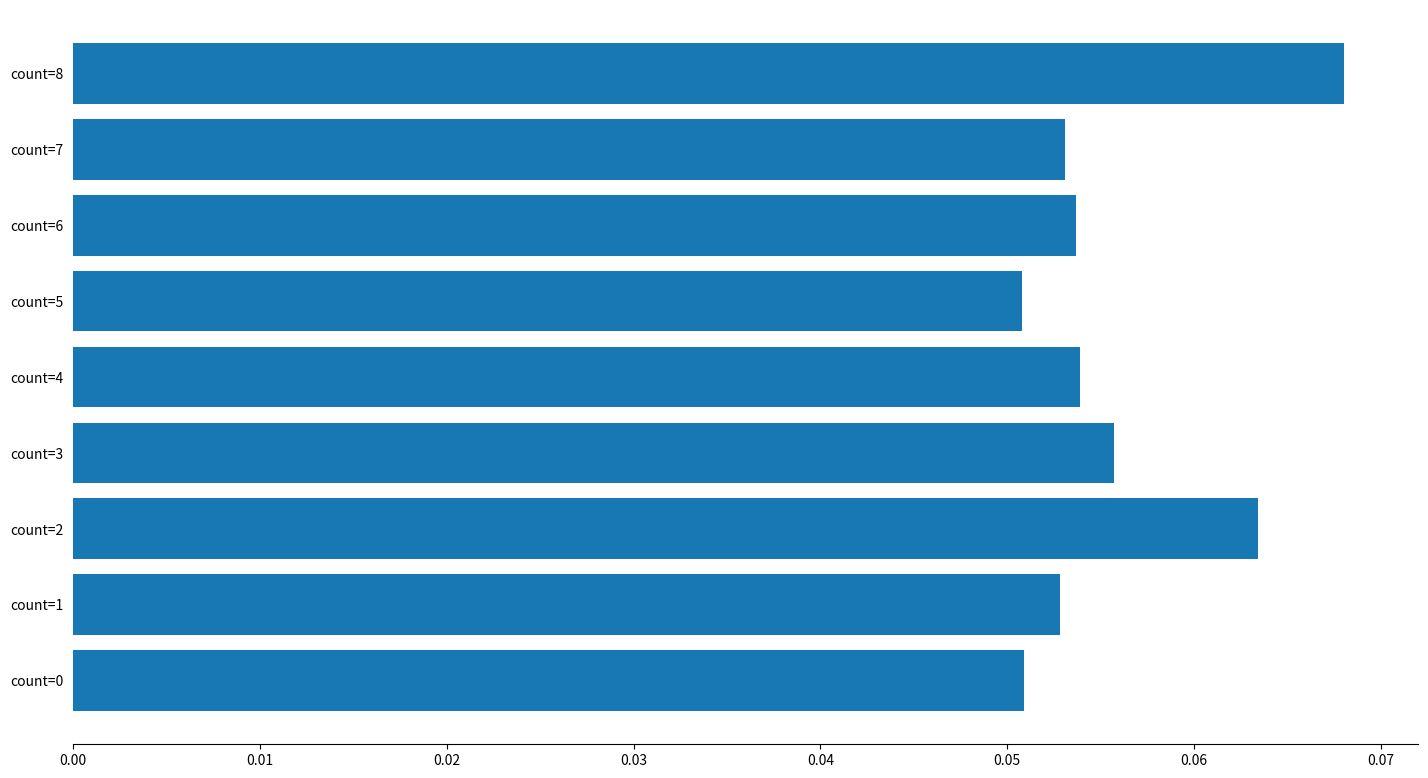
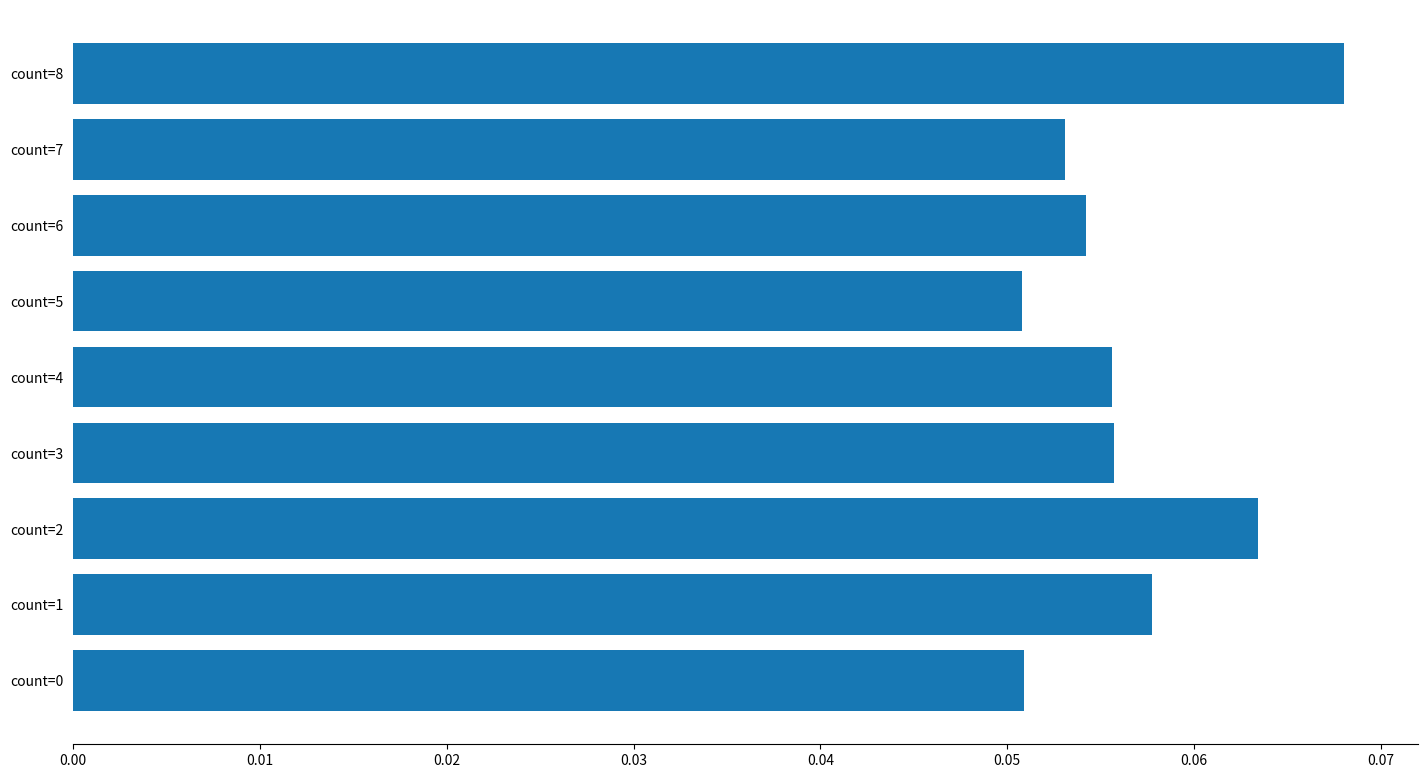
count=6: 0.0537 -> 0.0542
count=4: 0.0539 -> 0.0556
count=1: 0.0528 -> 0.0577
